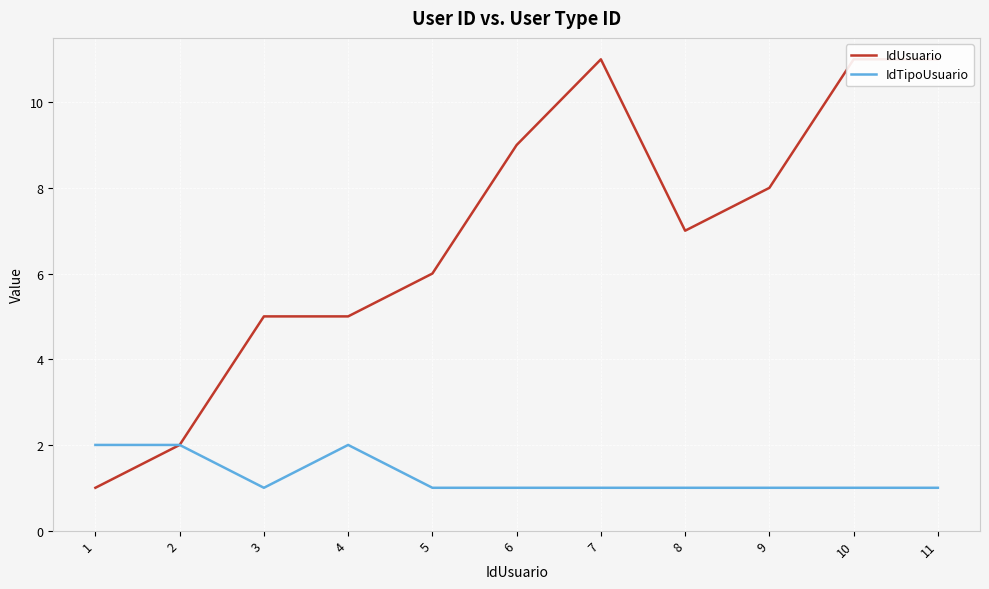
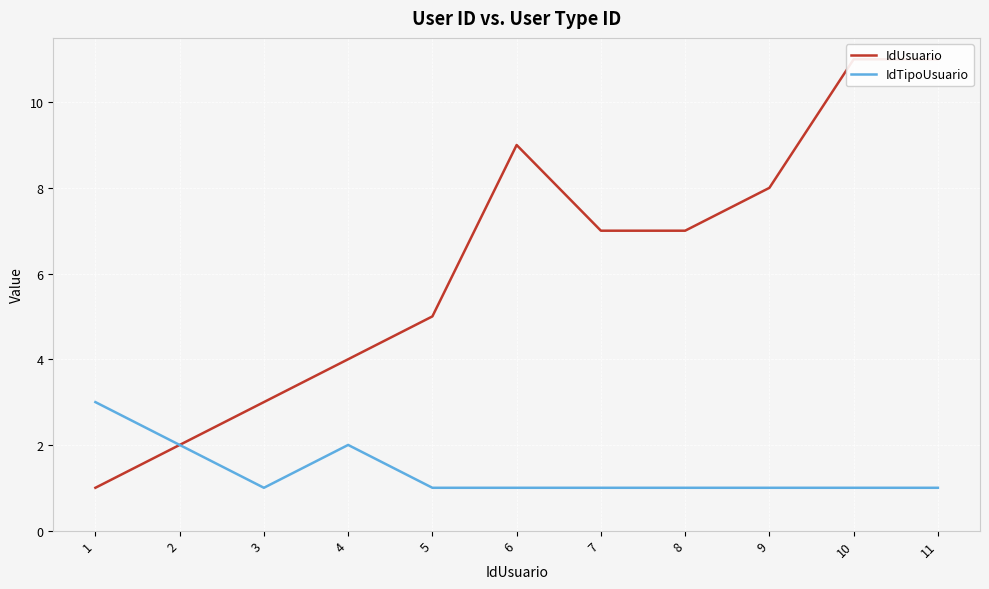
IdTipoUsuario, 1: 2 -> 3
IdUsuario, 3: 5 -> 3
IdUsuario, 4: 5 -> 4
IdUsuario, 5: 6 -> 5
IdUsuario, 7: 11 -> 7
